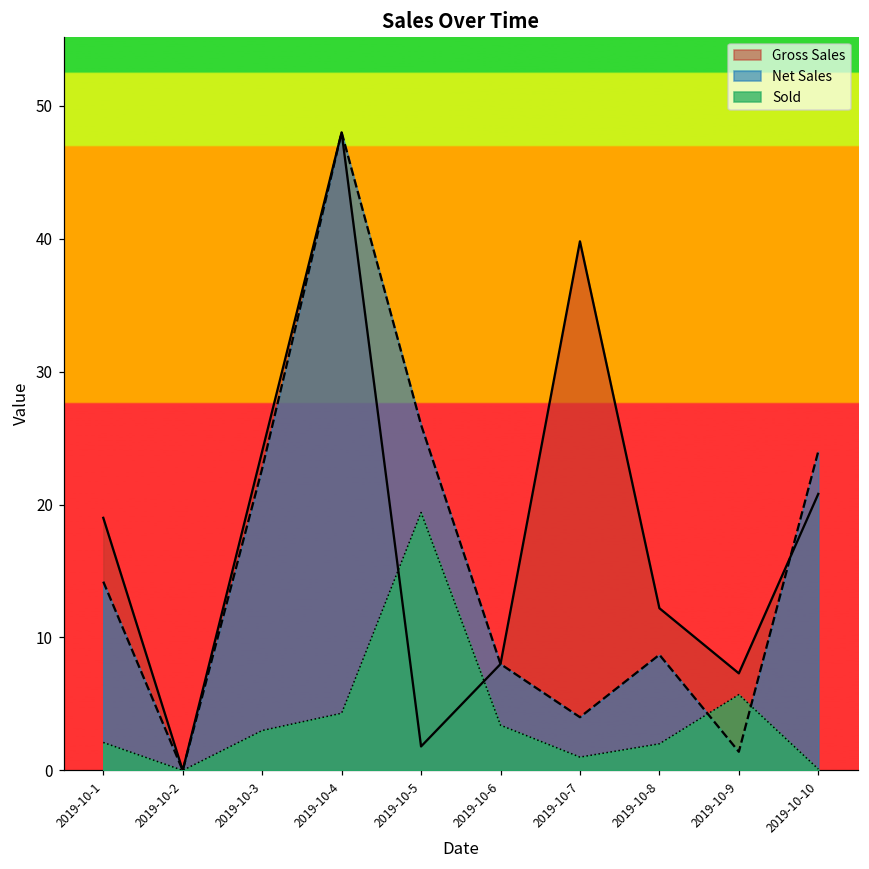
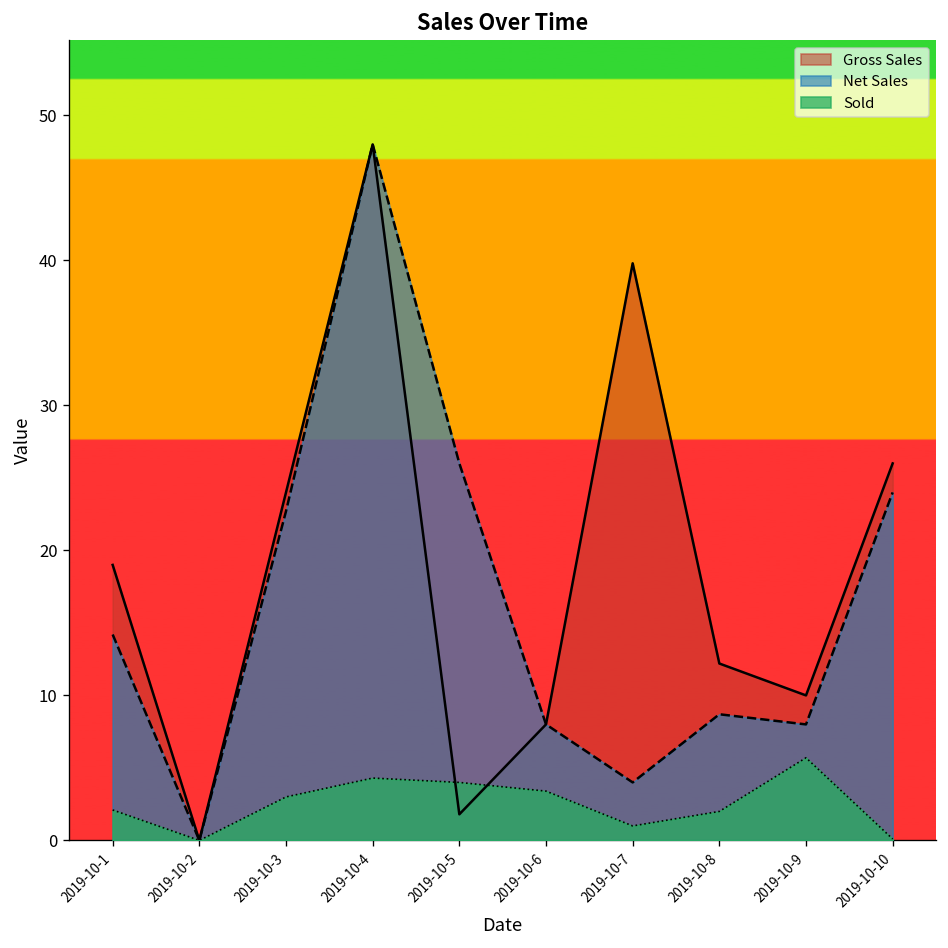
Sold, 2019-10-5: 19.4 -> 4.0
Gross Sales, 2019-10-9: 7.3 -> 10.0
Net Sales, 2019-10-9: 1.4 -> 8.0
Gross Sales, 2019-10-10: 20.8 -> 26.0
